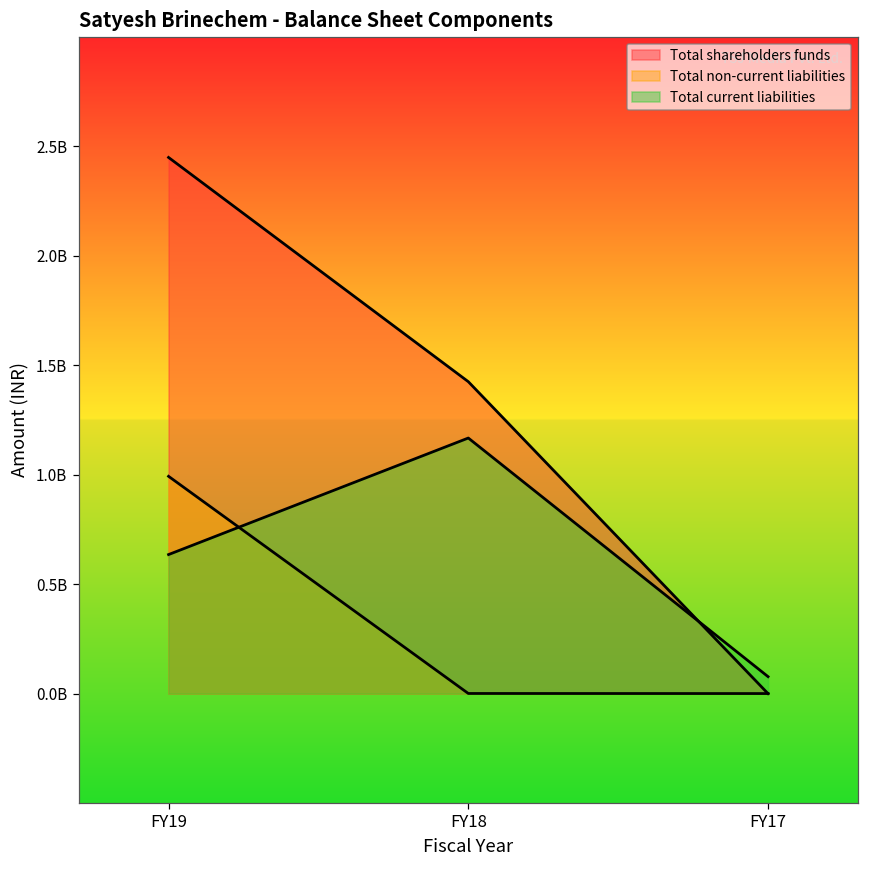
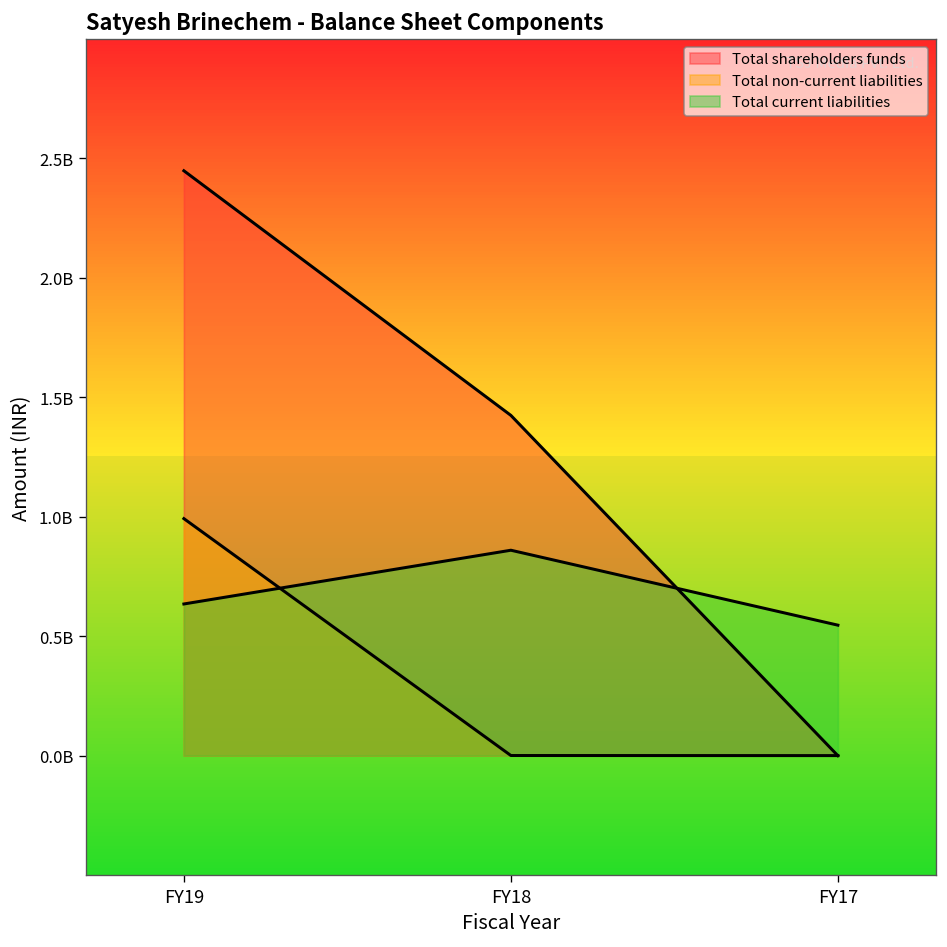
Total current liabilities, FY18: 1170000000 -> 860000000
Total current liabilities, FY17: 80000000 -> 550000000
